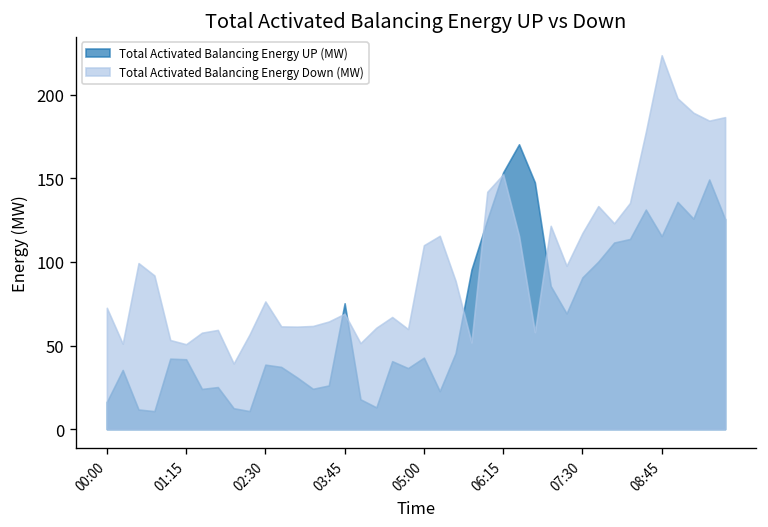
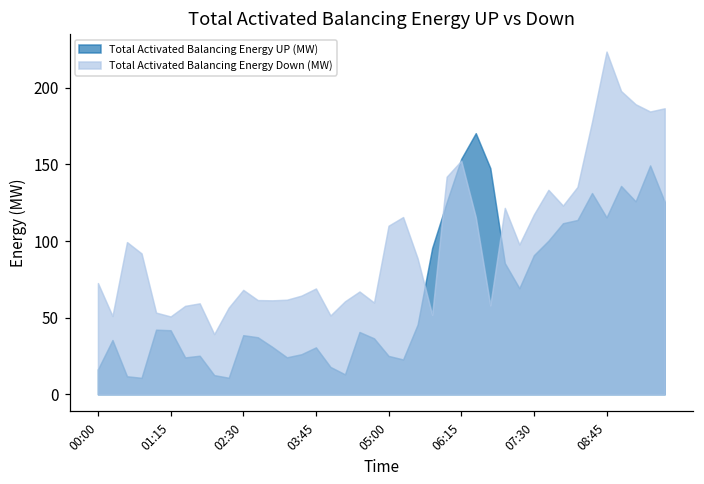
Total Activated Balancing Energy Down (MW), 02:30: 76 -> 68
Total Activated Balancing Energy UP (MW), 03:45: 75 -> 31
Total Activated Balancing Energy UP (MW), 05:00: 43 -> 25
